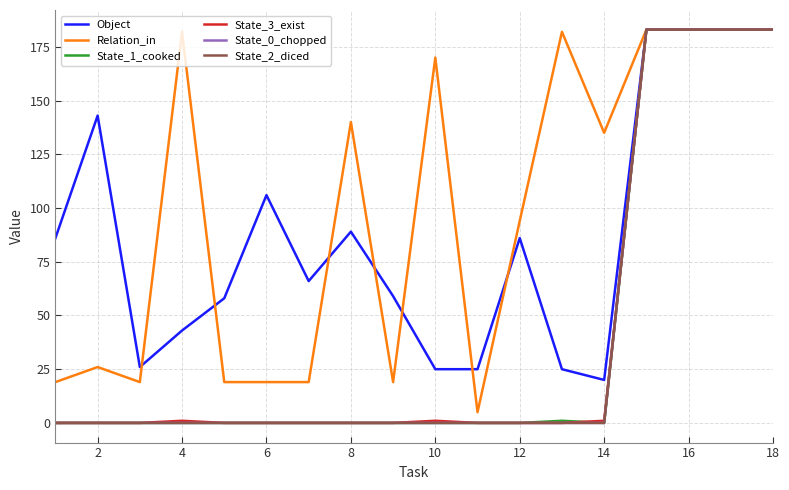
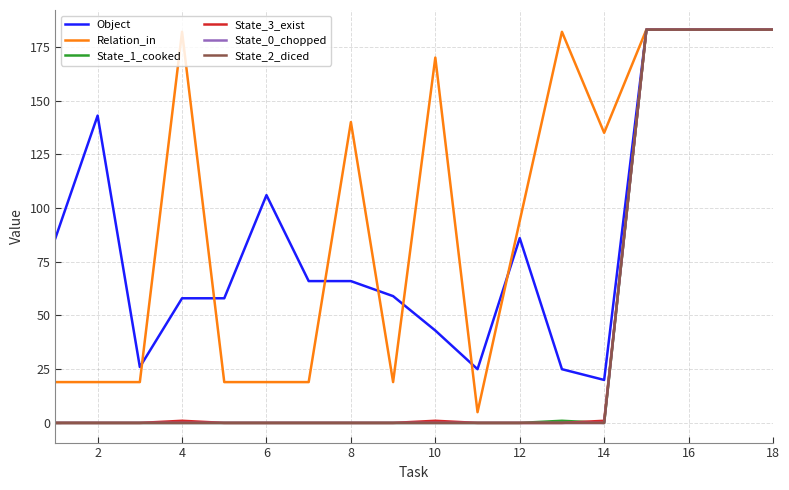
Relation_in, 2: 26 -> 19
Object, 4: 43 -> 58
Object, 8: 89 -> 66
Object, 10: 25 -> 43
